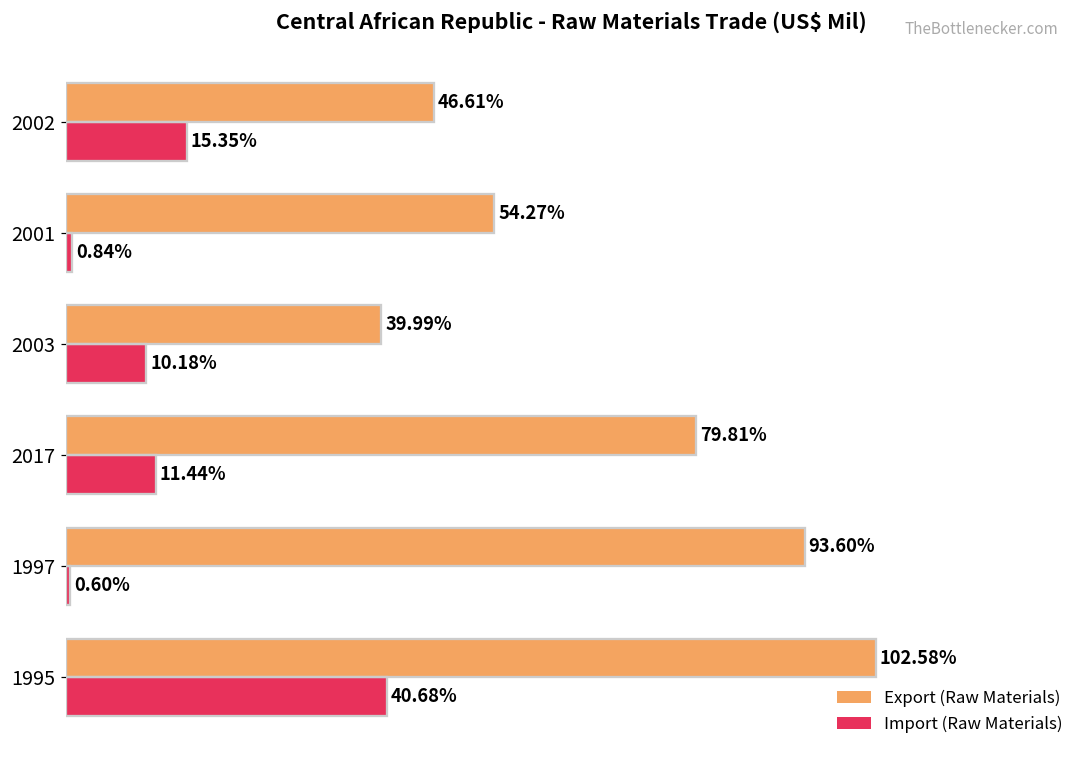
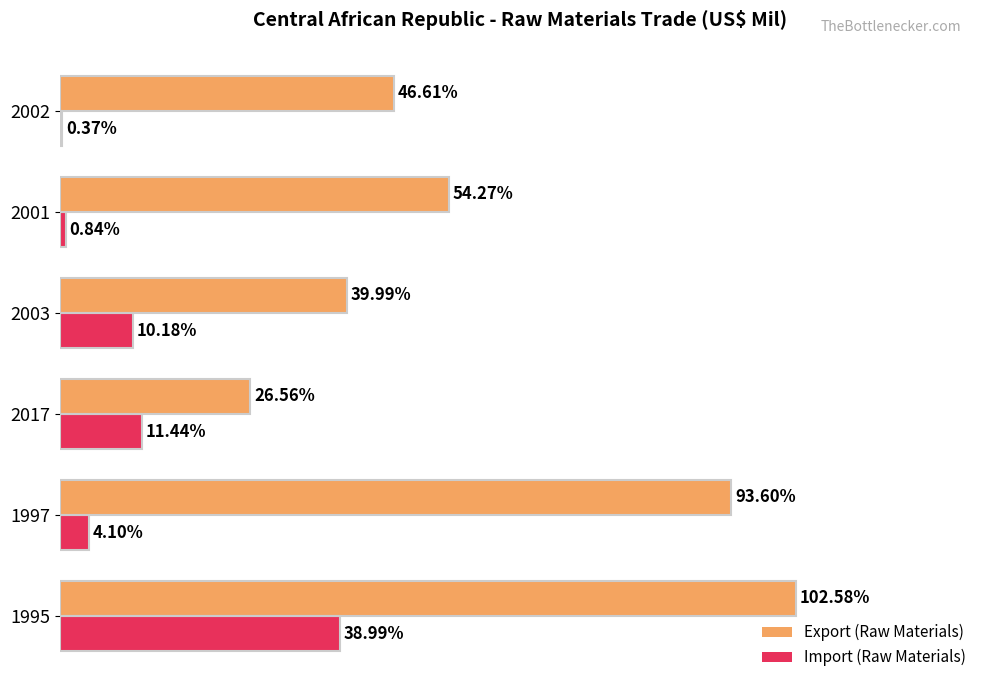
Import (Raw Materials), 2002: 15.35% -> 0.37%
Export (Raw Materials), 2017: 79.81% -> 26.56%
Import (Raw Materials), 1997: 0.60% -> 4.10%
Import (Raw Materials), 1995: 40.68% -> 38.99%
